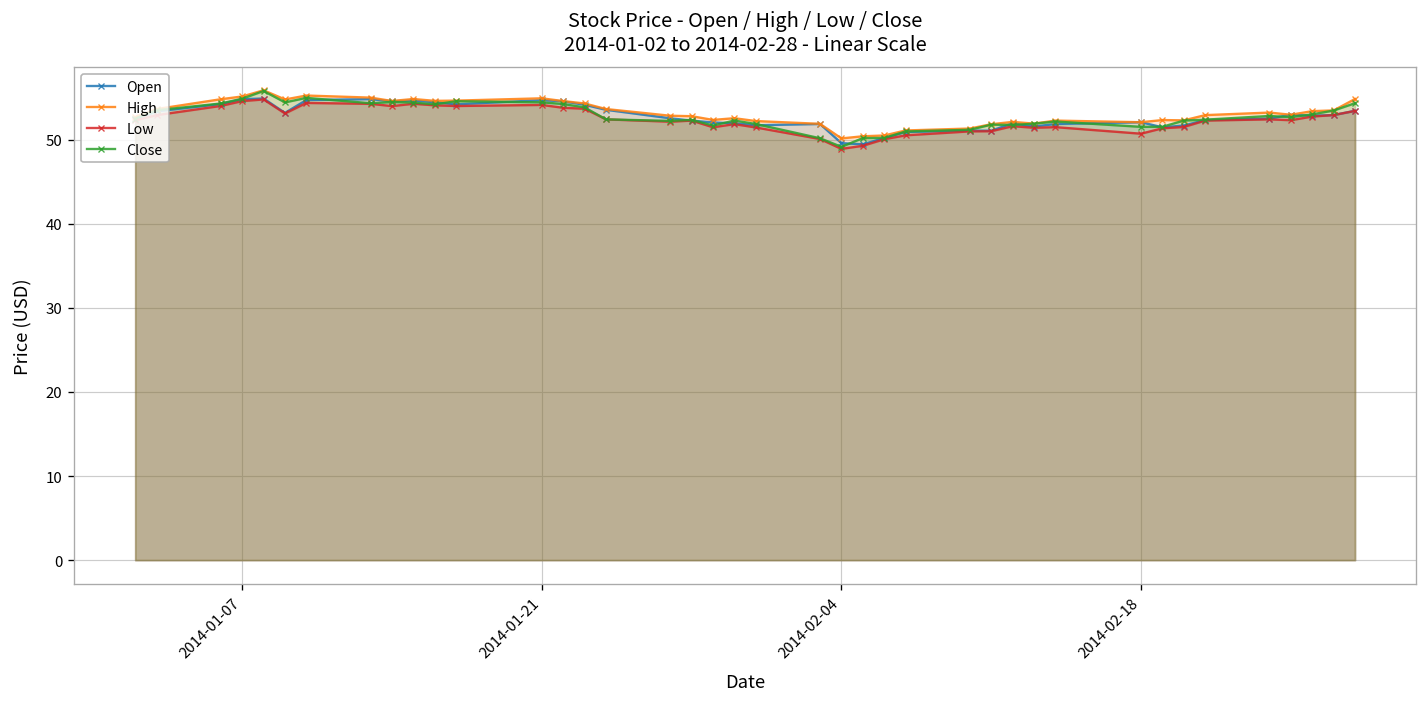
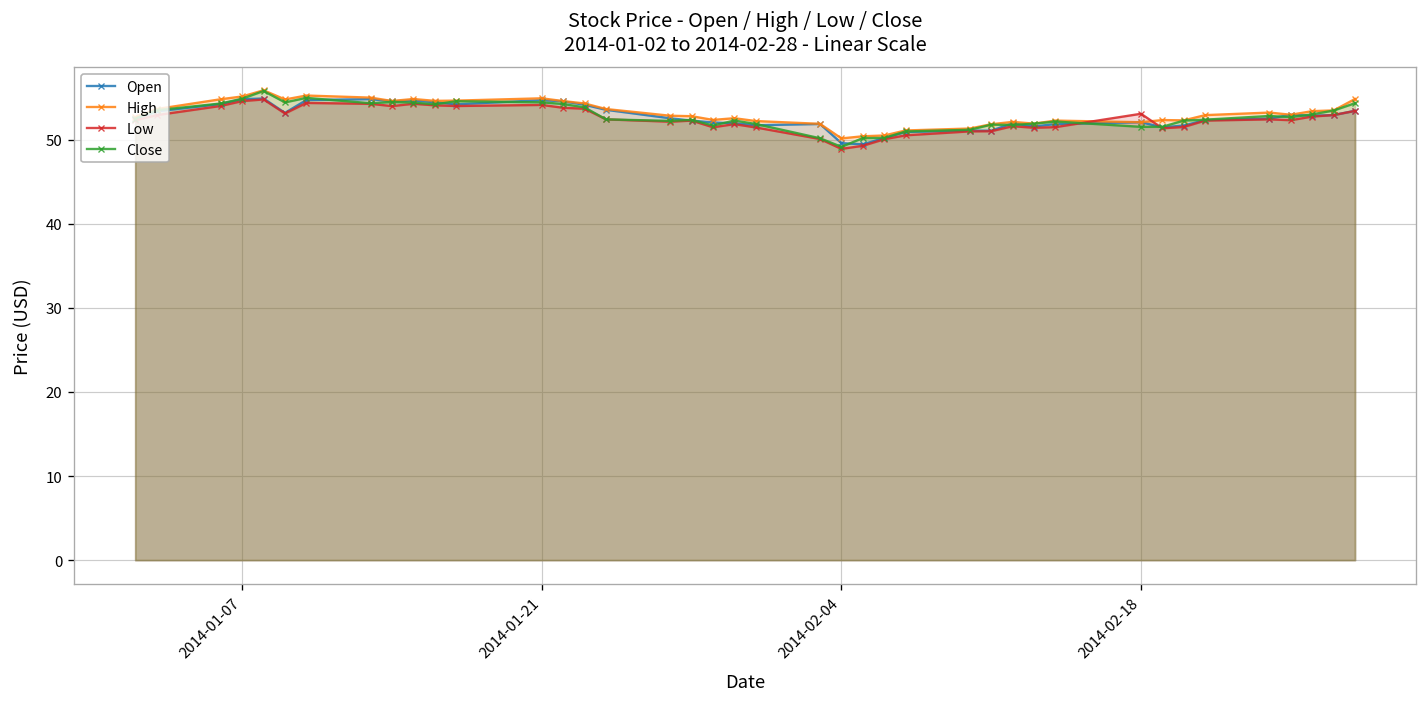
Low, 2014-02-18: 51 -> 53
